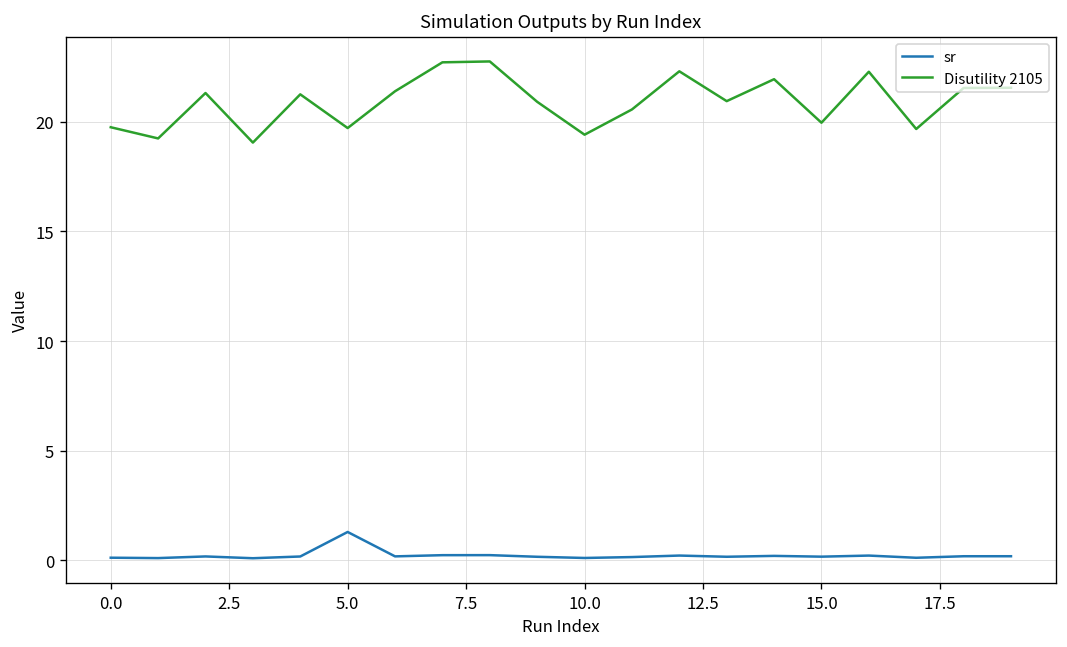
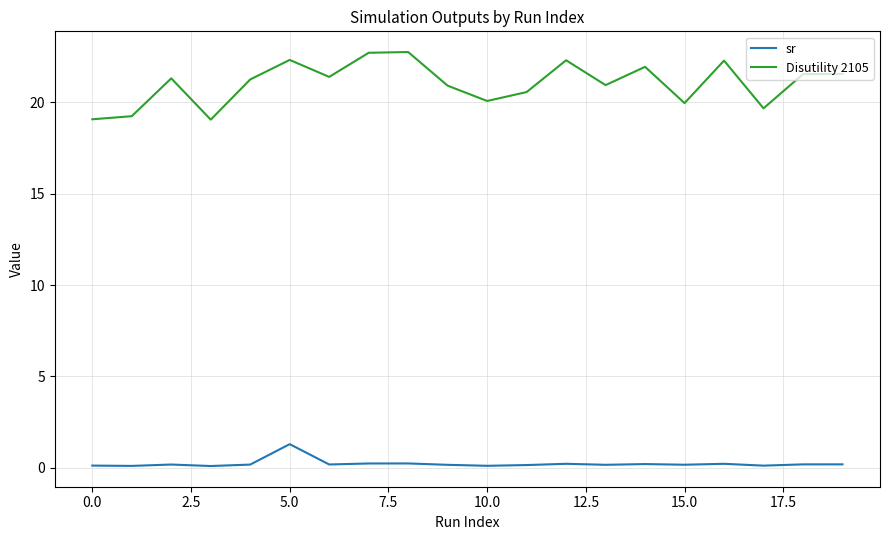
Disutility 2105, 0.0: 19.7 -> 19.1
Disutility 2105, 5.0: 19.7 -> 22.3
Disutility 2105, 10.0: 19.4 -> 20.1
